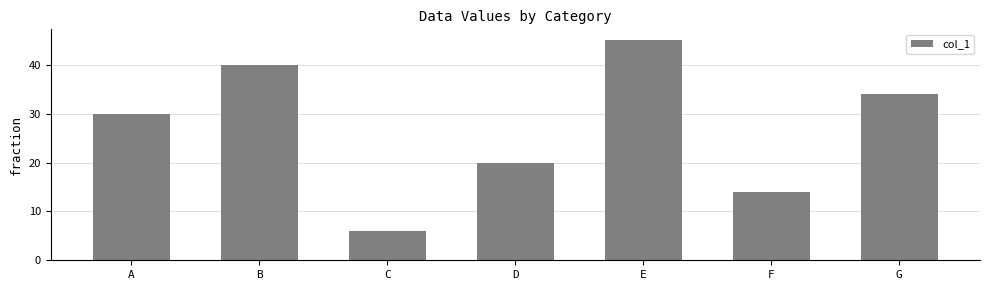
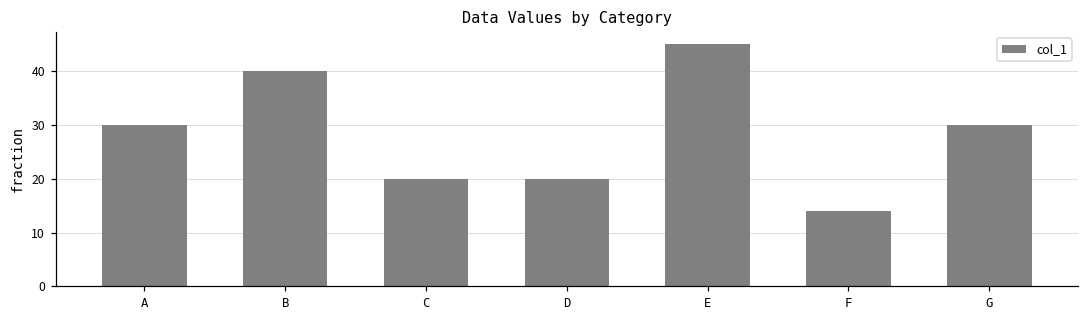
C: 6 -> 20
G: 34 -> 30
